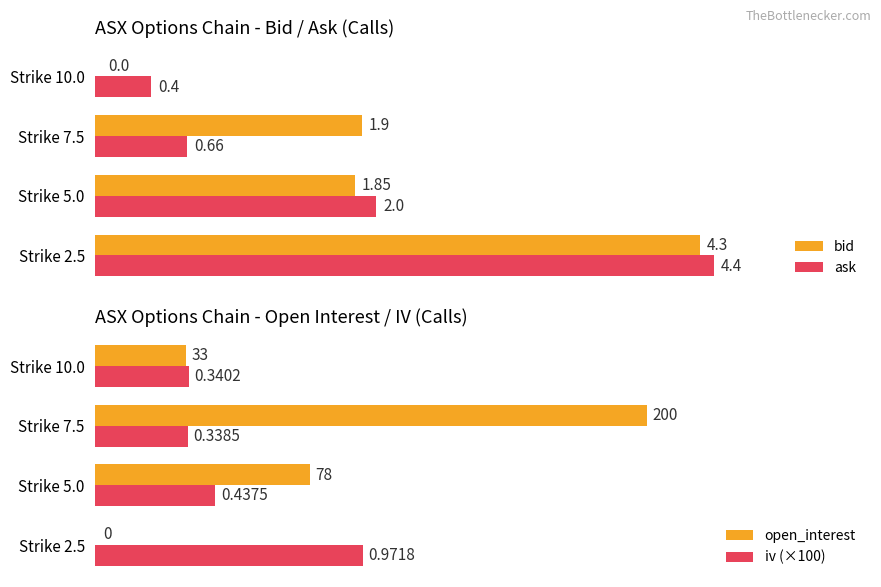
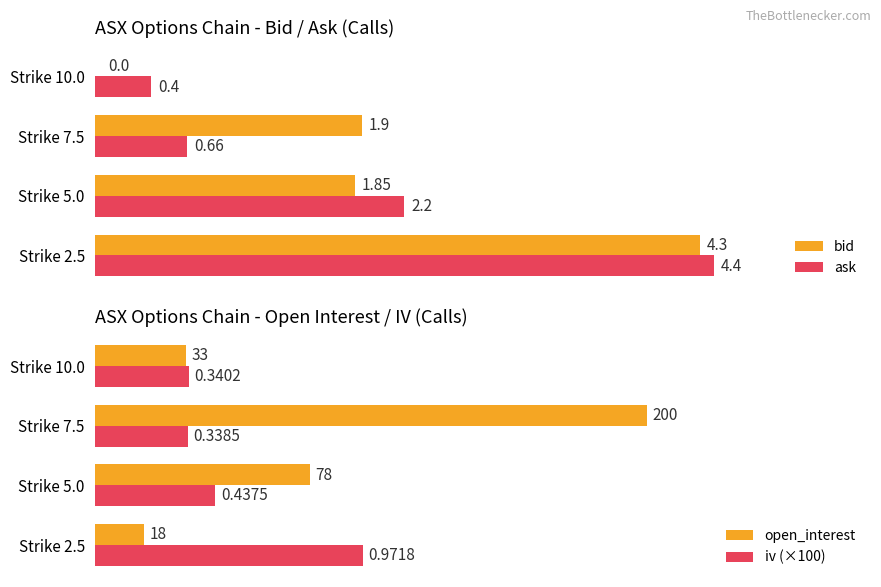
ASX Options Chain - Bid / Ask (Calls), ask, Strike 5.0: 2.0 -> 2.2
ASX Options Chain - Open Interest / IV (Calls), open_interest, Strike 2.5: 0 -> 18
